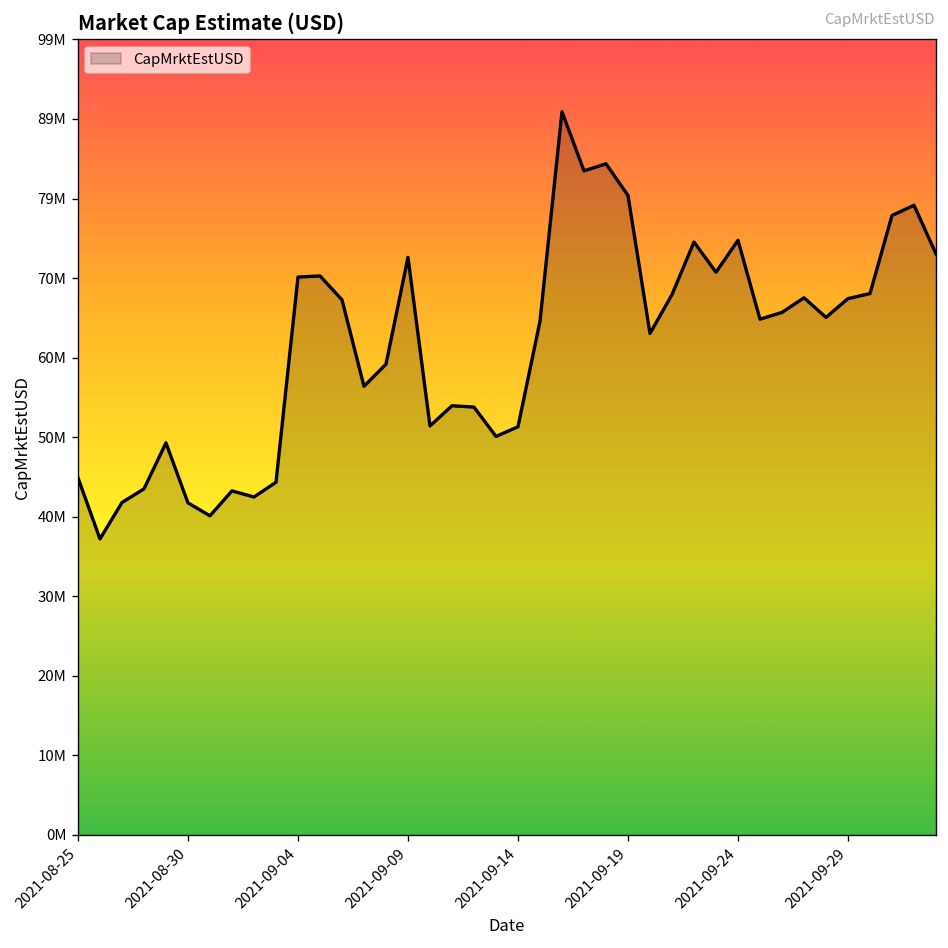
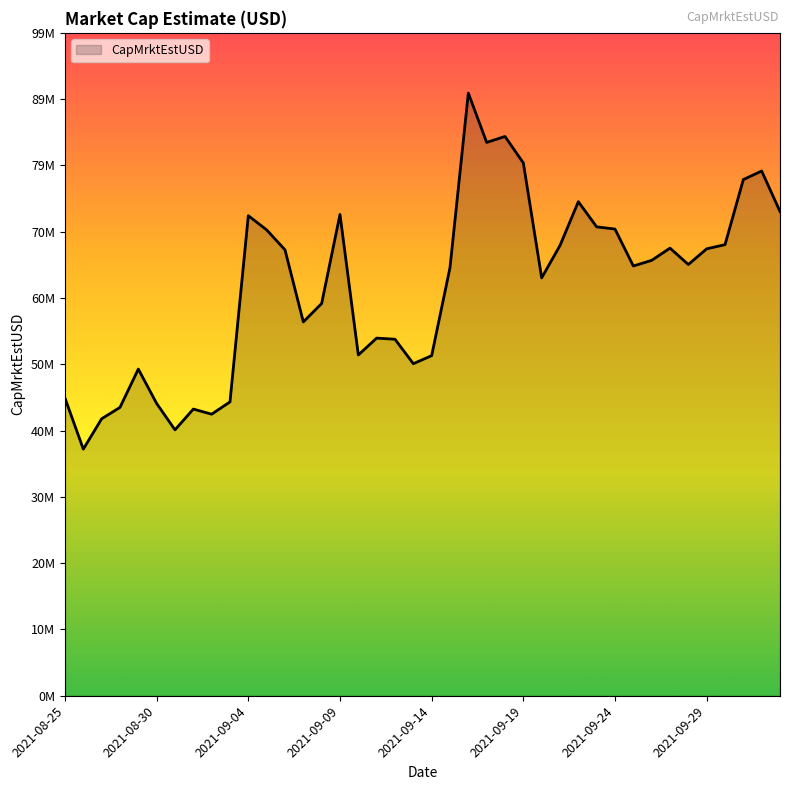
2021-08-30: 41000000 -> 44000000
2021-09-04: 70000000 -> 72000000
2021-09-24: 74000000 -> 70000000
